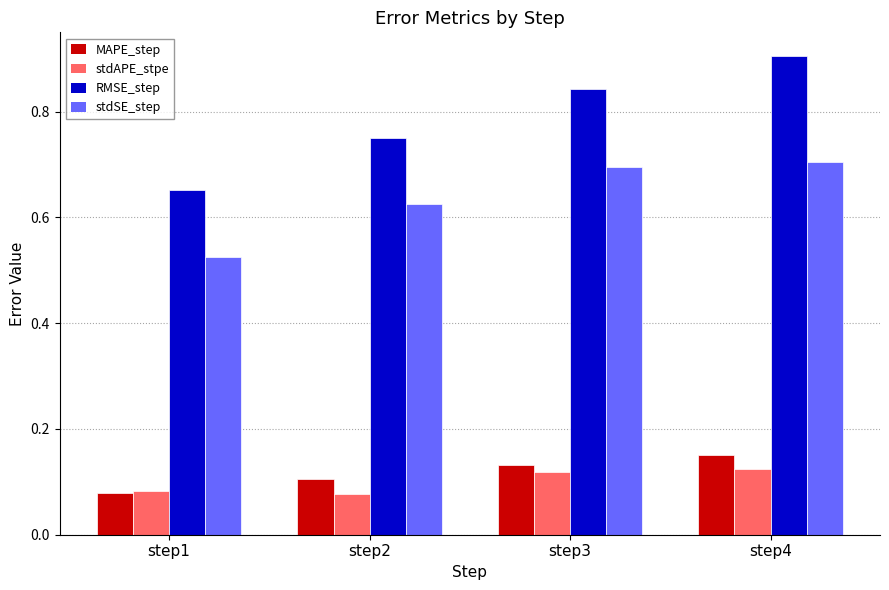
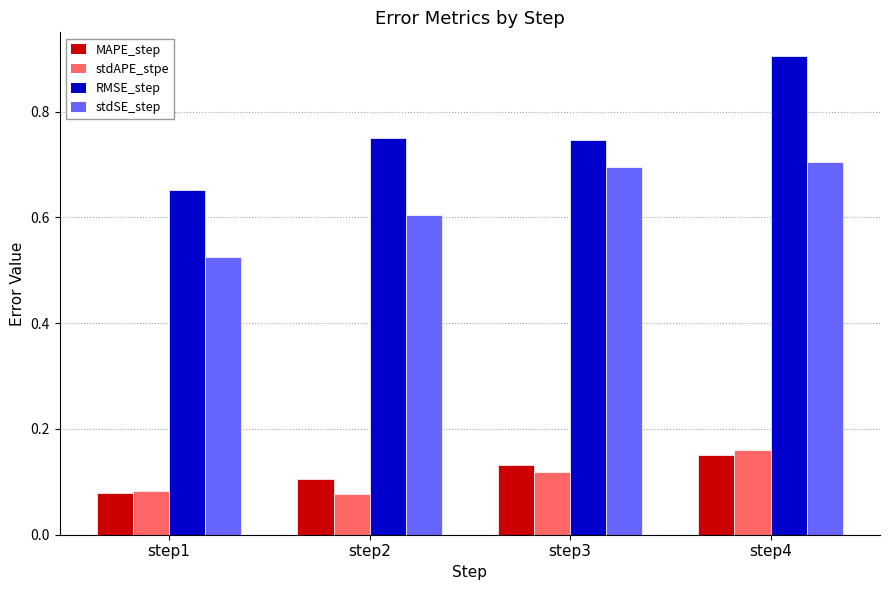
stdSE_step, step2: 0.63 -> 0.60
RMSE_step, step3: 0.84 -> 0.75
stdAPE_stpe, step4: 0.13 -> 0.16
